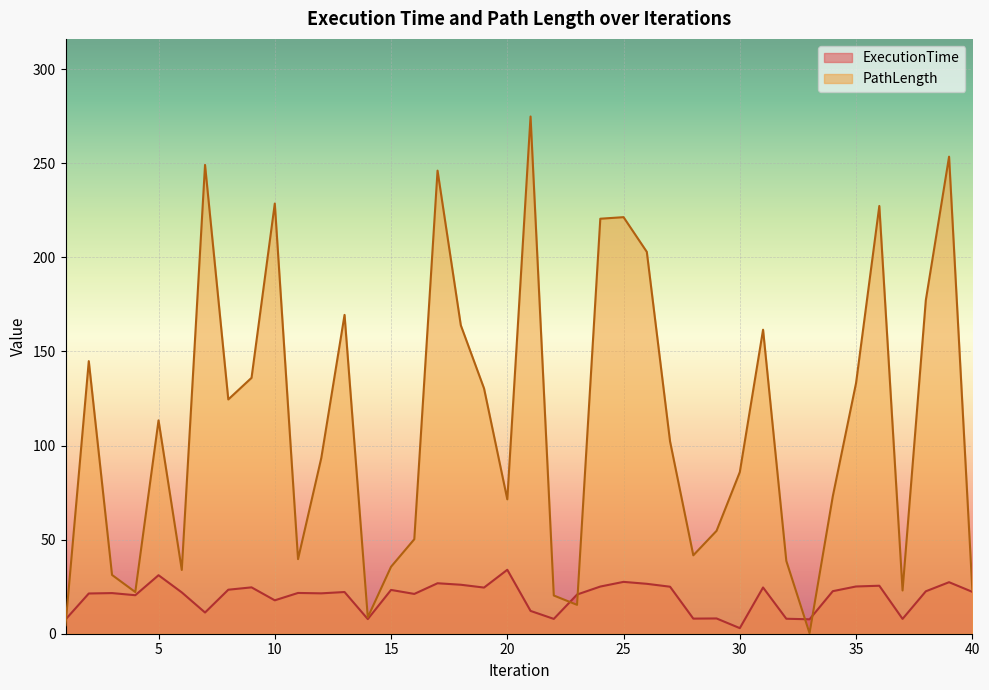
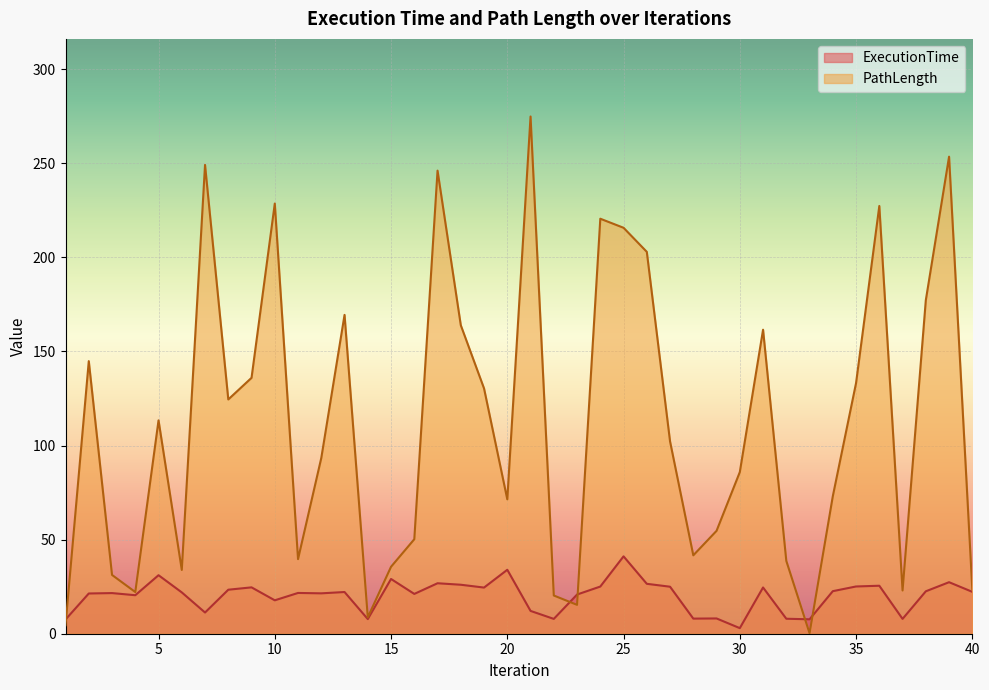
ExecutionTime, 15: 23 -> 29
ExecutionTime, 25: 28 -> 41
PathLength, 25: 221 -> 216
